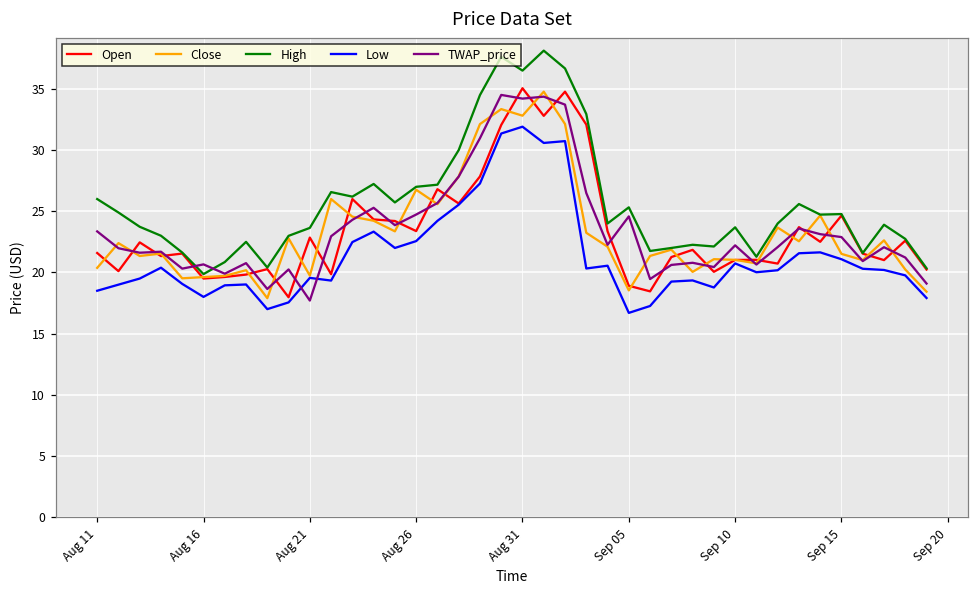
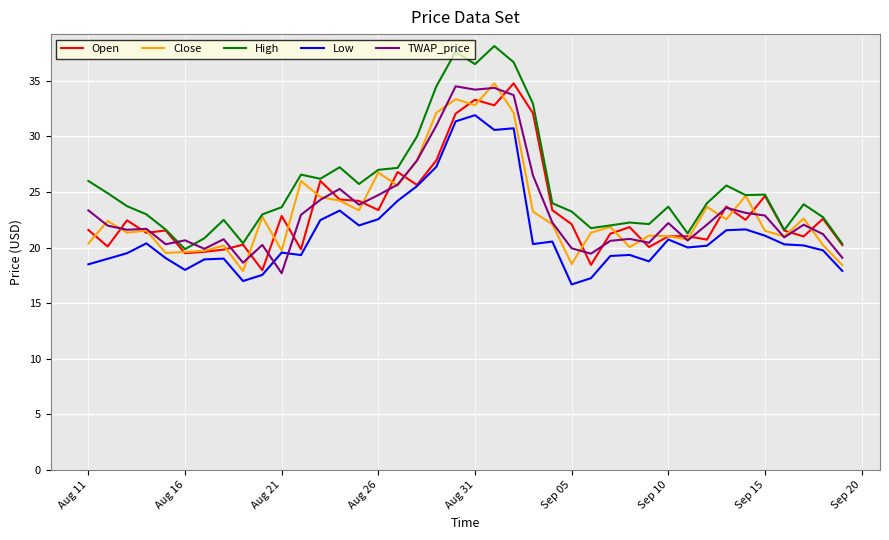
Open, Aug 31: 35.1 -> 33.3
Open, Sep 05: 18.9 -> 22.1
High, Sep 05: 25.3 -> 23.2
TWAP_price, Sep 05: 24.6 -> 19.9
